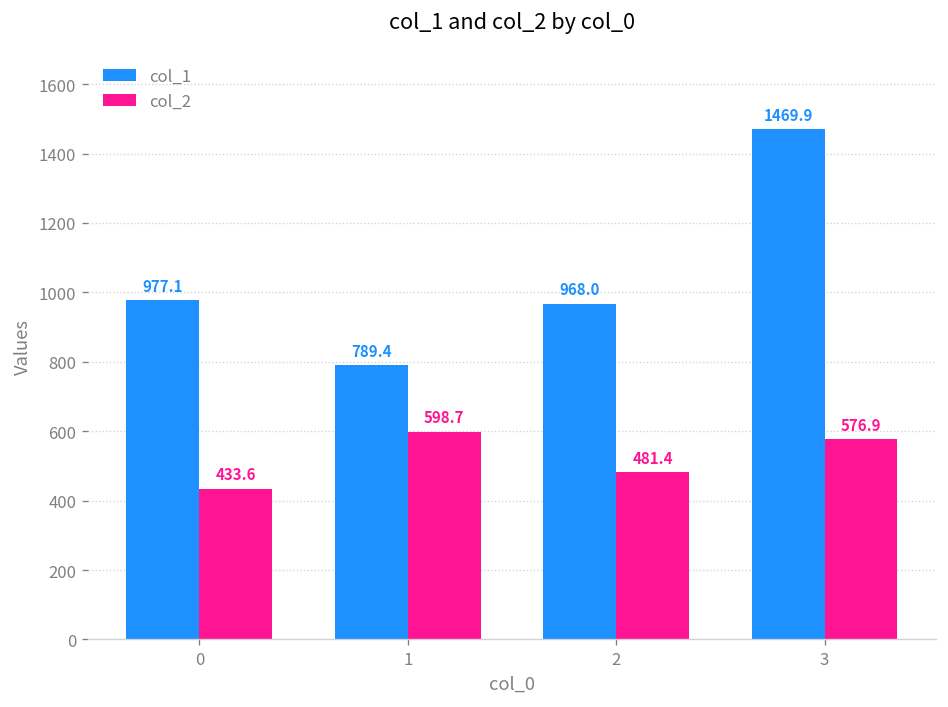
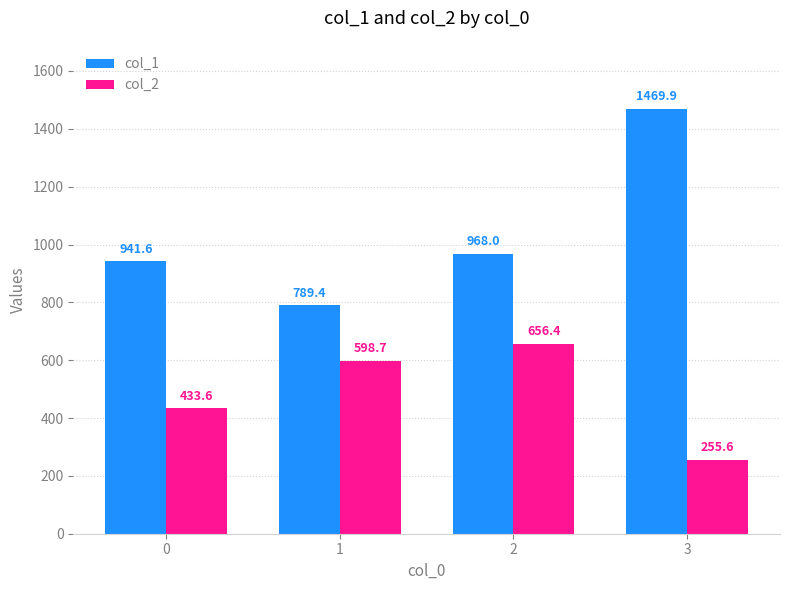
col_1, 0: 977.1 -> 941.6
col_2, 2: 481.4 -> 656.4
col_2, 3: 576.9 -> 255.6
